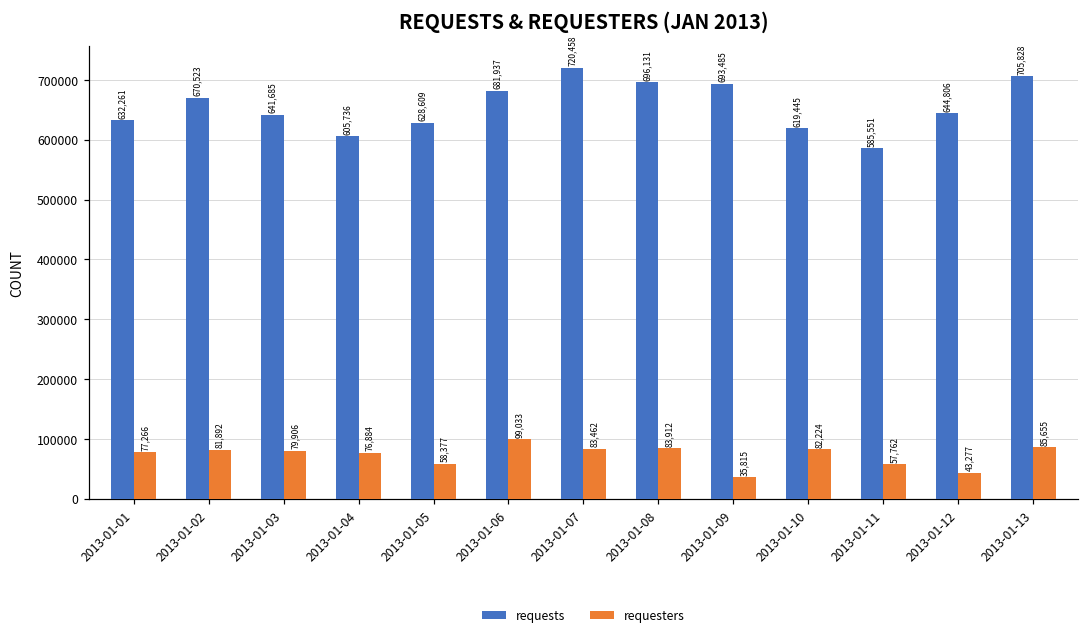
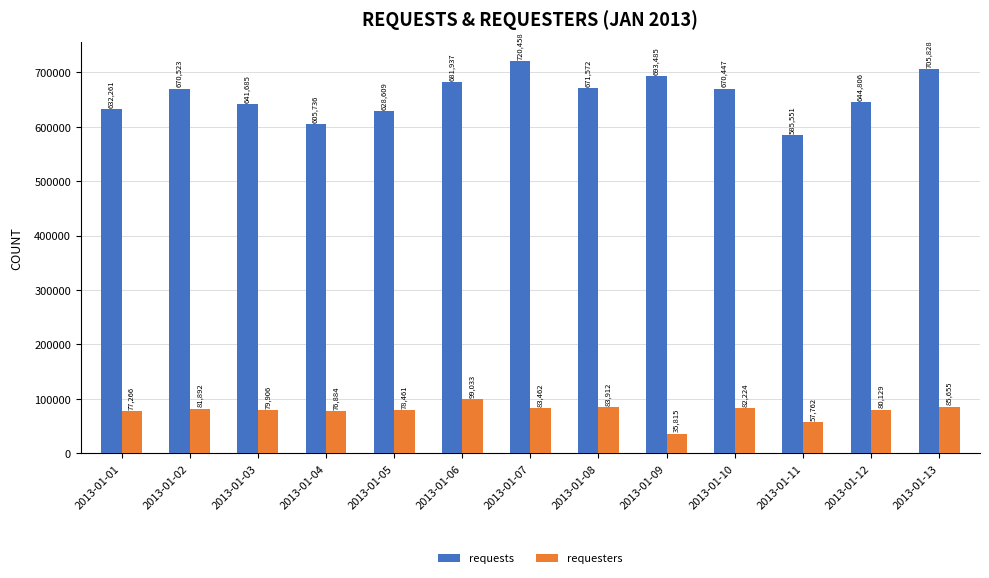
requesters, 2013-01-05: 58,377 -> 78,461
requests, 2013-01-08: 696,131 -> 671,572
requests, 2013-01-10: 619,445 -> 670,447
requesters, 2013-01-12: 43,277 -> 80,129
